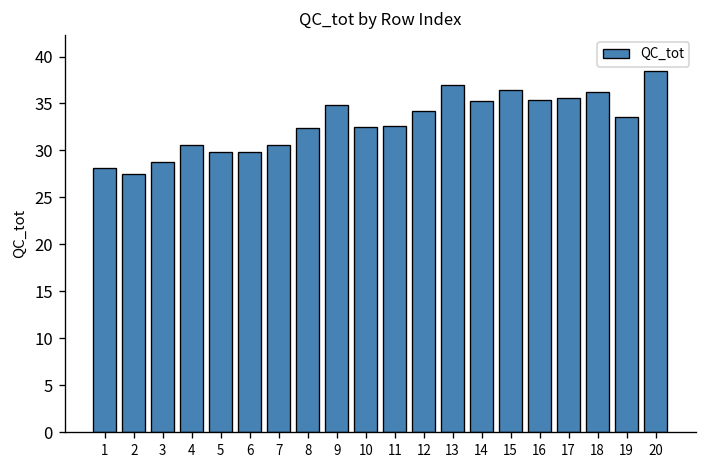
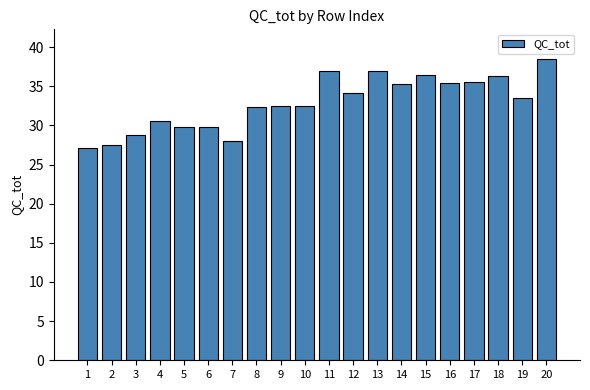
1: 28 -> 27
7: 31 -> 28
9: 35 -> 33
11: 33 -> 37
